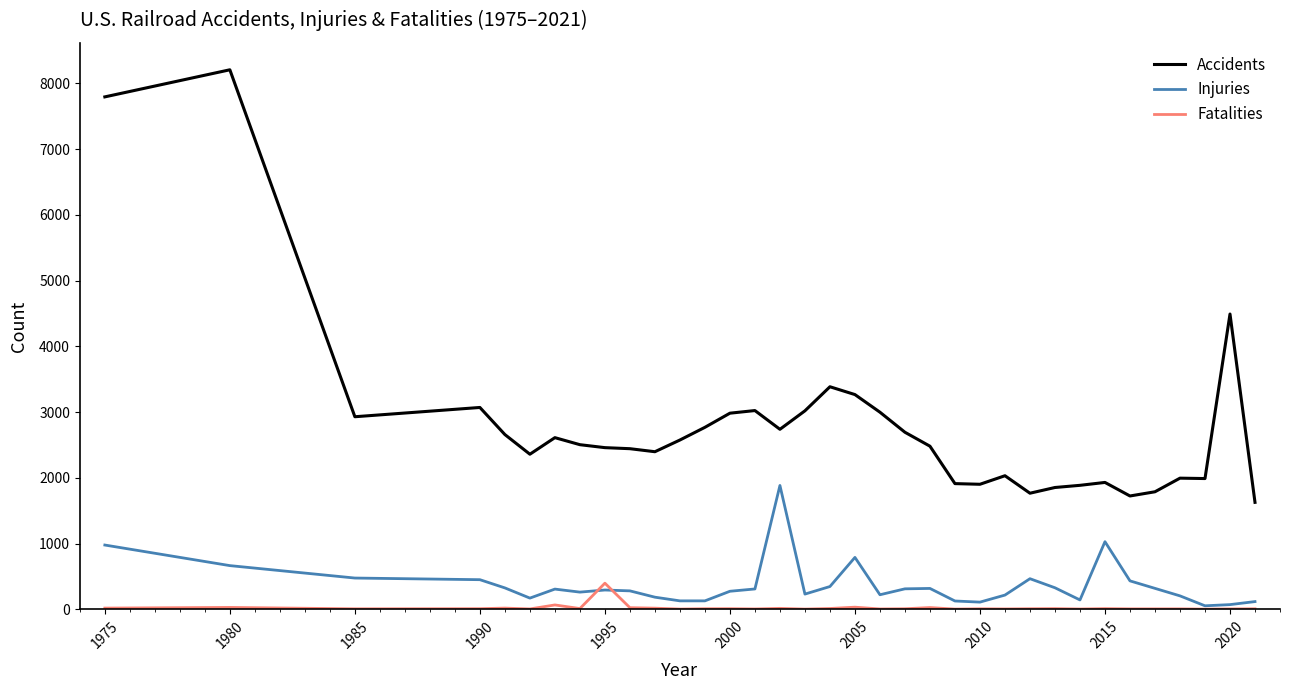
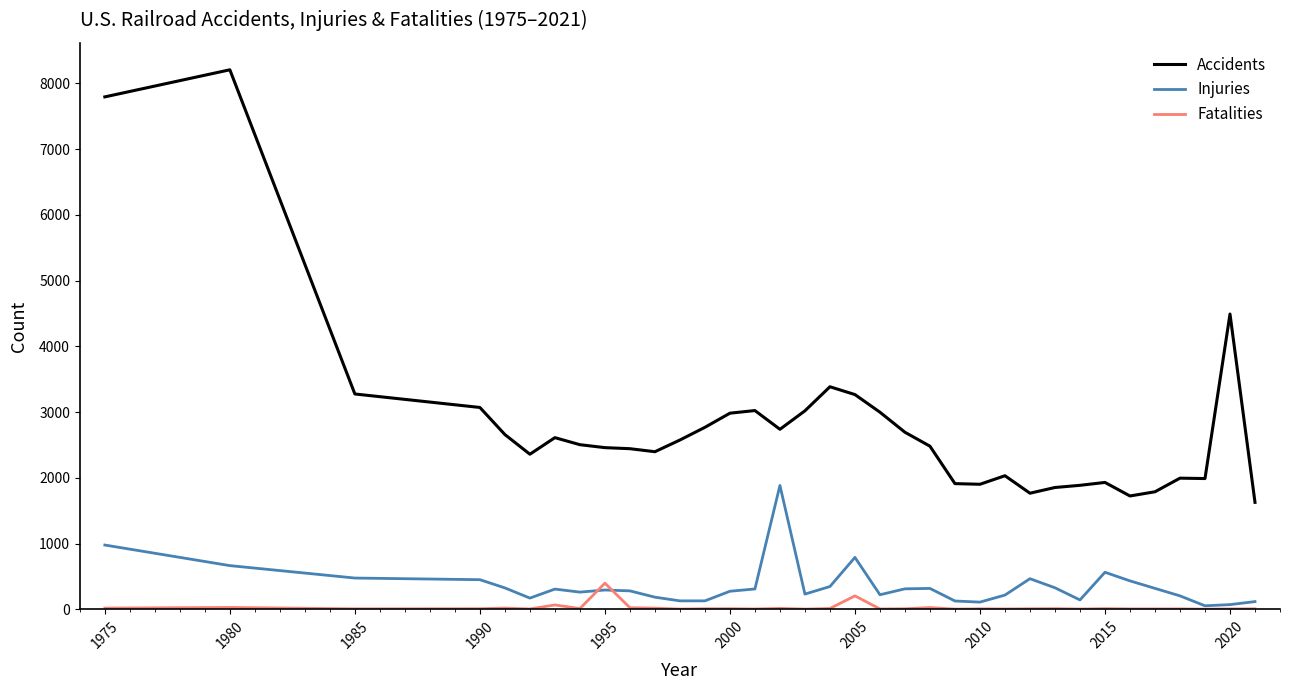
Accidents, 1985: 2900 -> 3300
Fatalities, 2005: 0 -> 200
Injuries, 2015: 1000 -> 600
